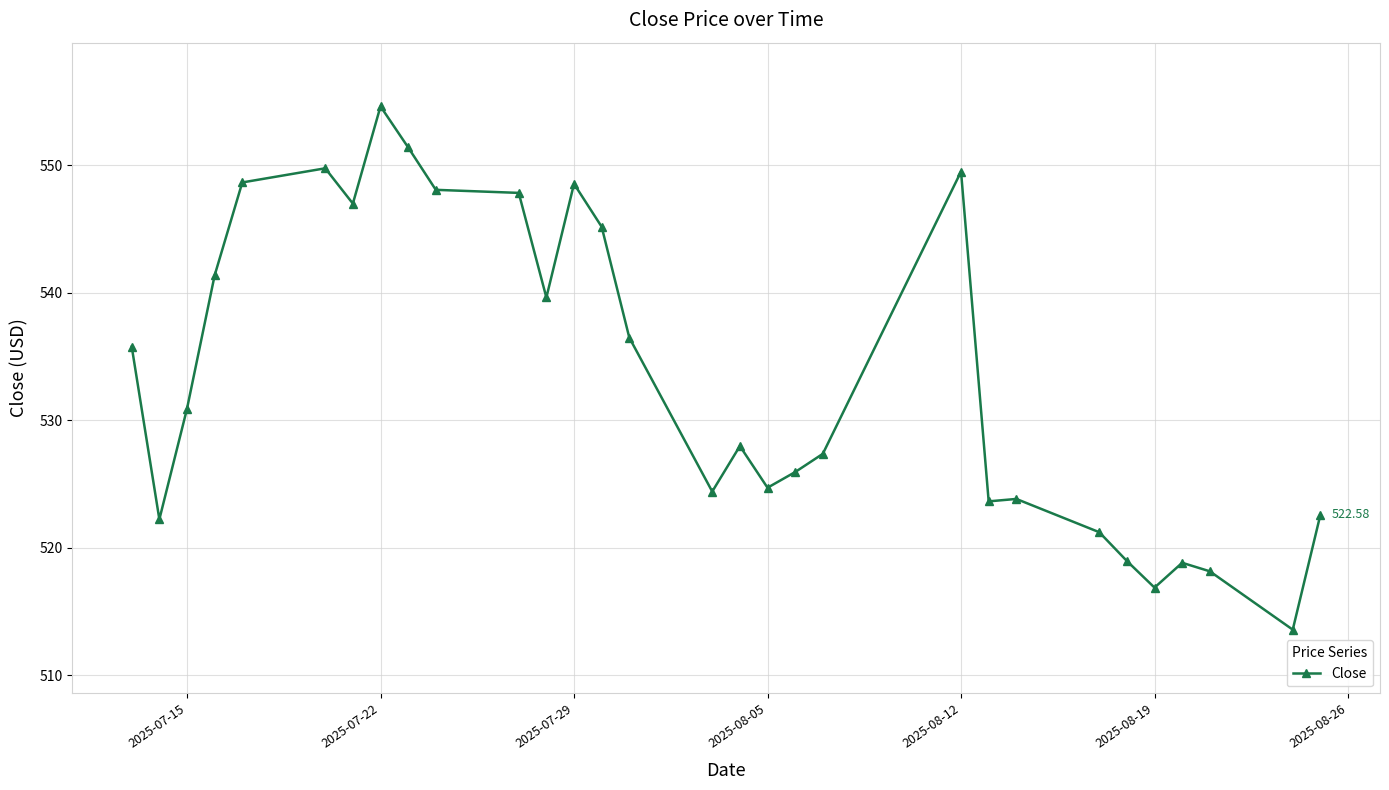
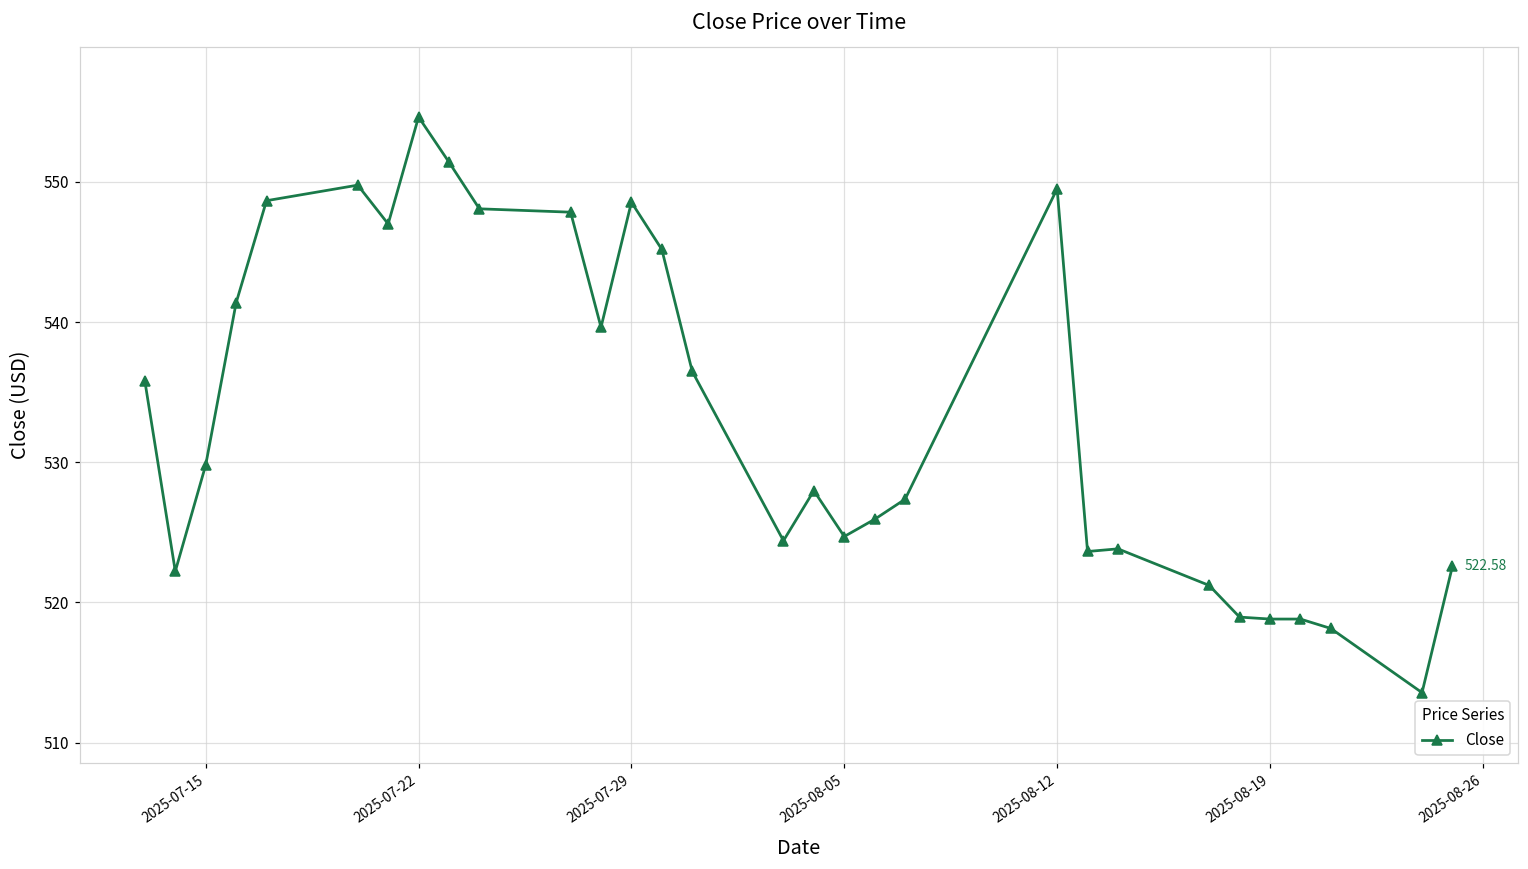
2025-07-15: 530.9 -> 529.8
2025-08-19: 516.9 -> 518.8
